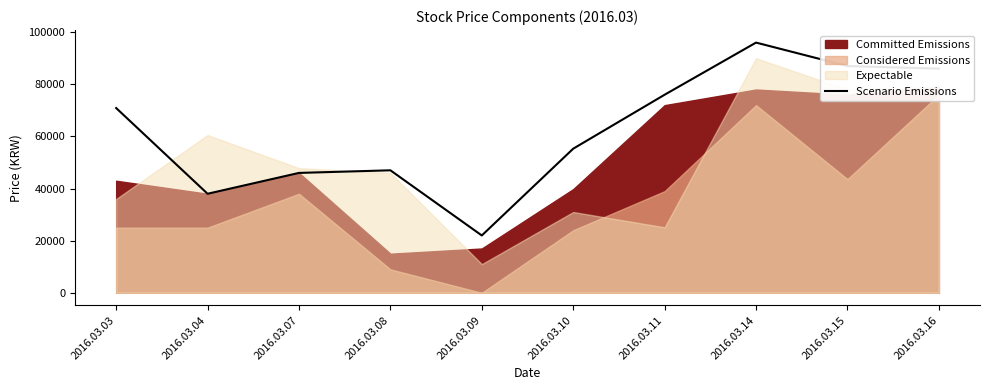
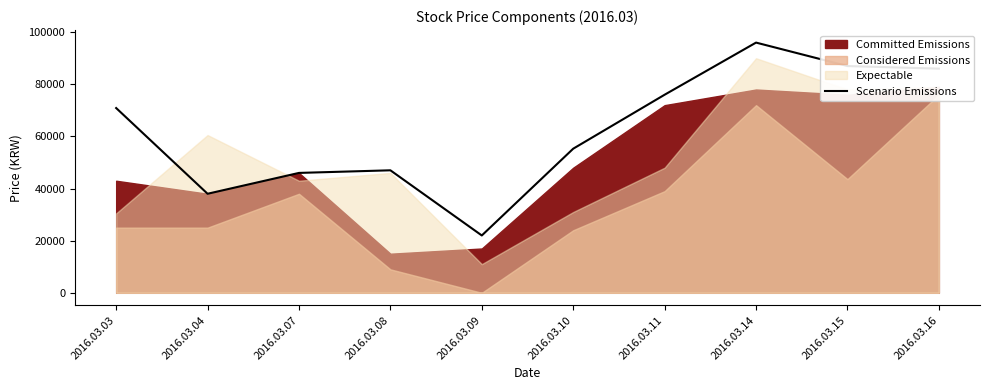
Expectable, 2016.03.03: 36000 -> 30000
Expectable, 2016.03.07: 48000 -> 43000
Committed Emissions, 2016.03.10: 40000 -> 48000
Expectable, 2016.03.11: 25000 -> 48000
